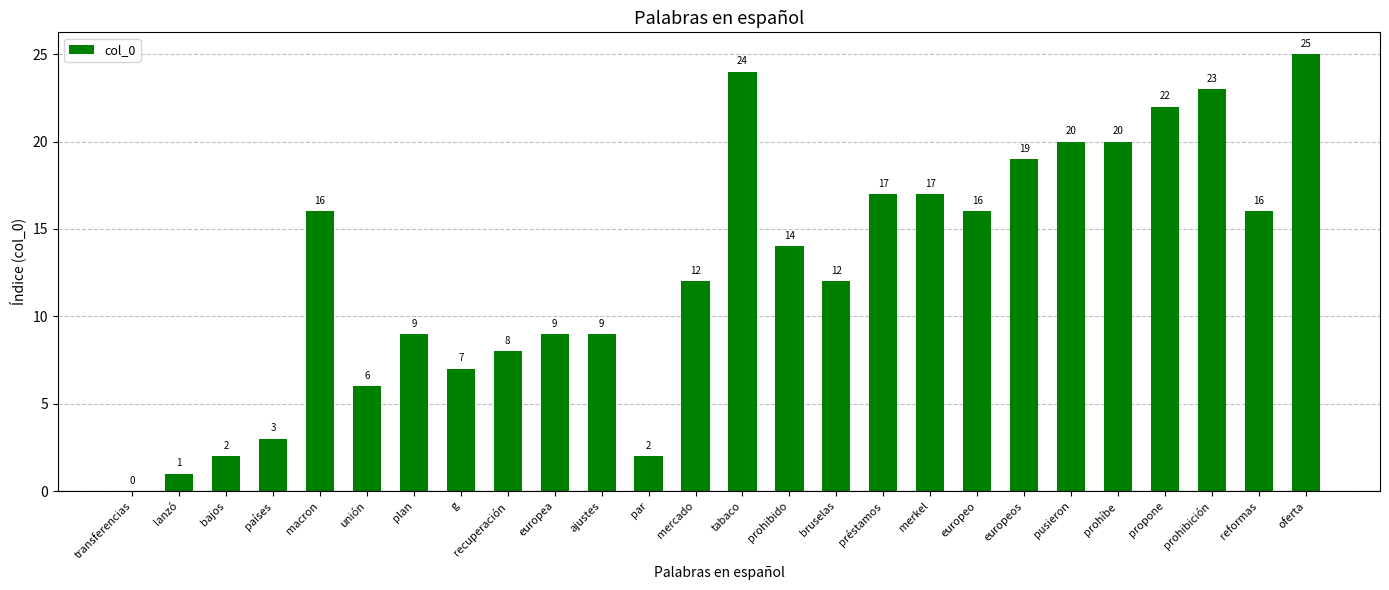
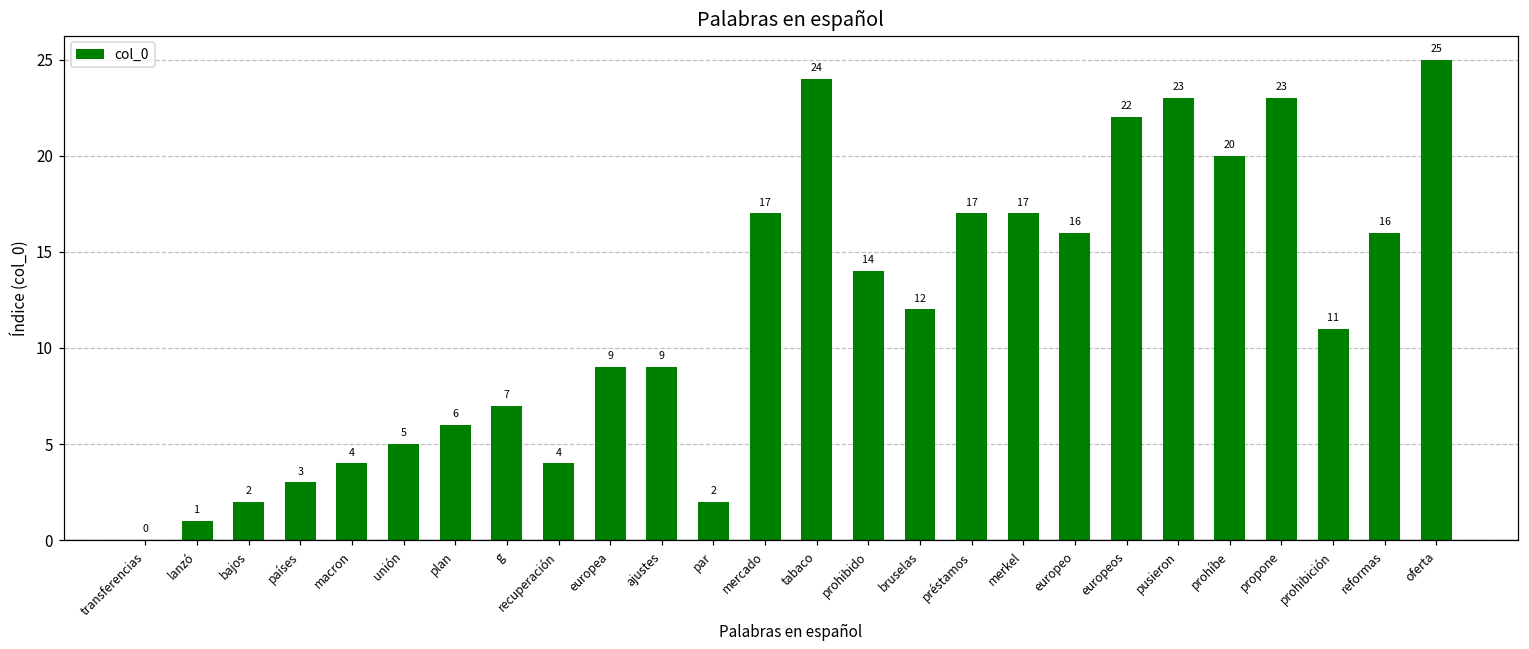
macron: 16 -> 4
unión: 6 -> 5
plan: 9 -> 6
recuperación: 8 -> 4
mercado: 12 -> 17
europeos: 19 -> 22
pusieron: 20 -> 23
propone: 22 -> 23
prohibición: 23 -> 11
